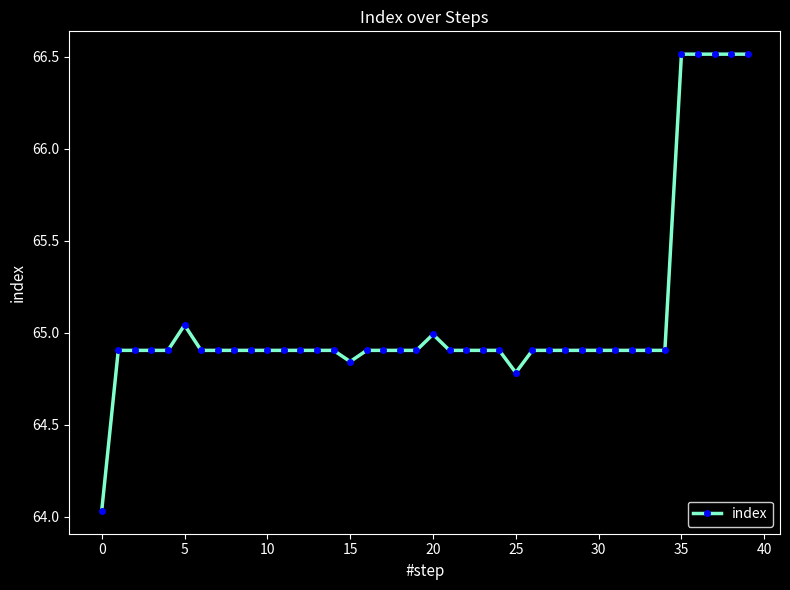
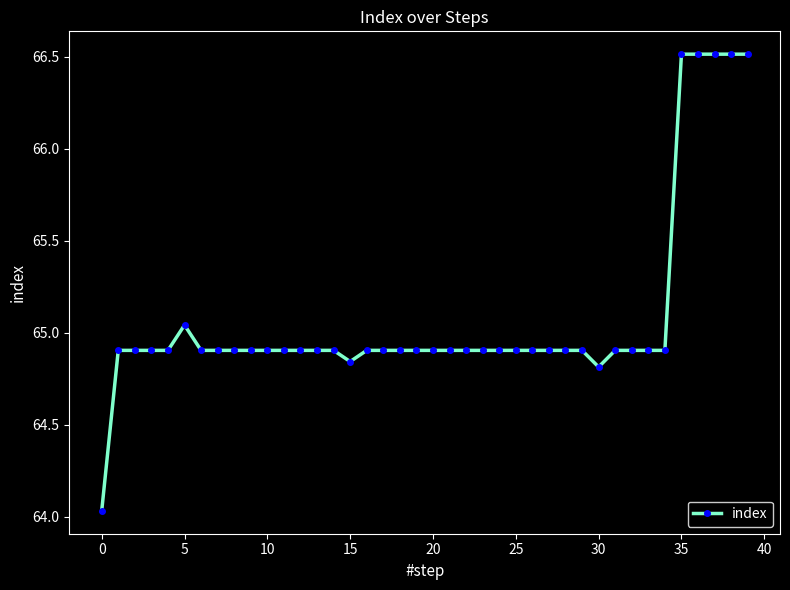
20: 64.99 -> 64.90
25: 64.78 -> 64.90
30: 64.90 -> 64.81
